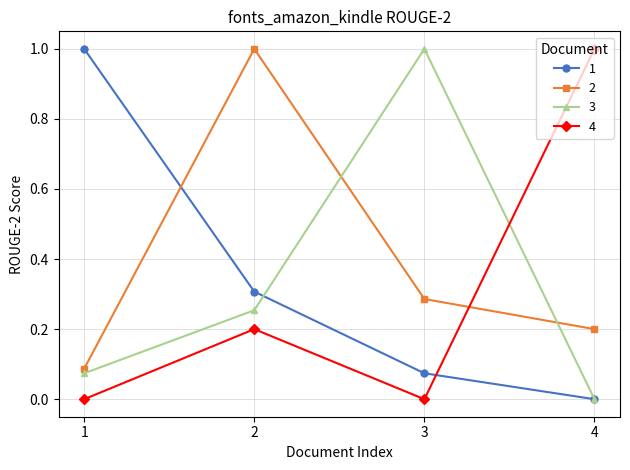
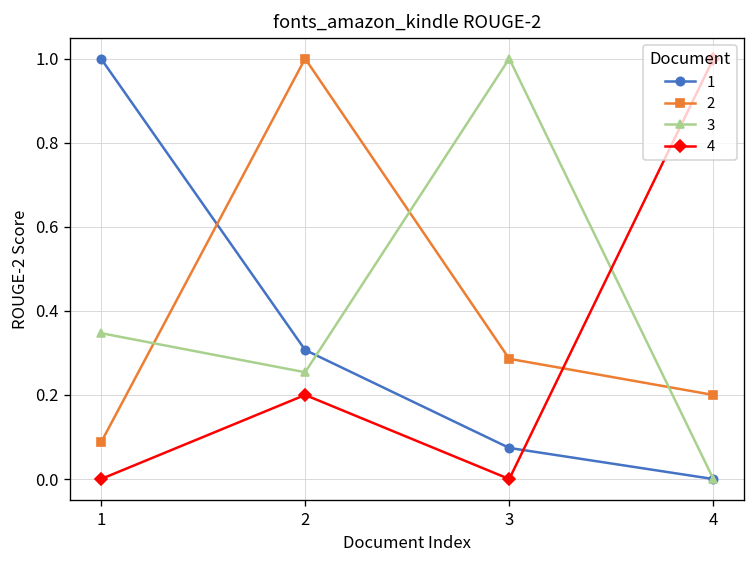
3, 1: 0.07 -> 0.35
